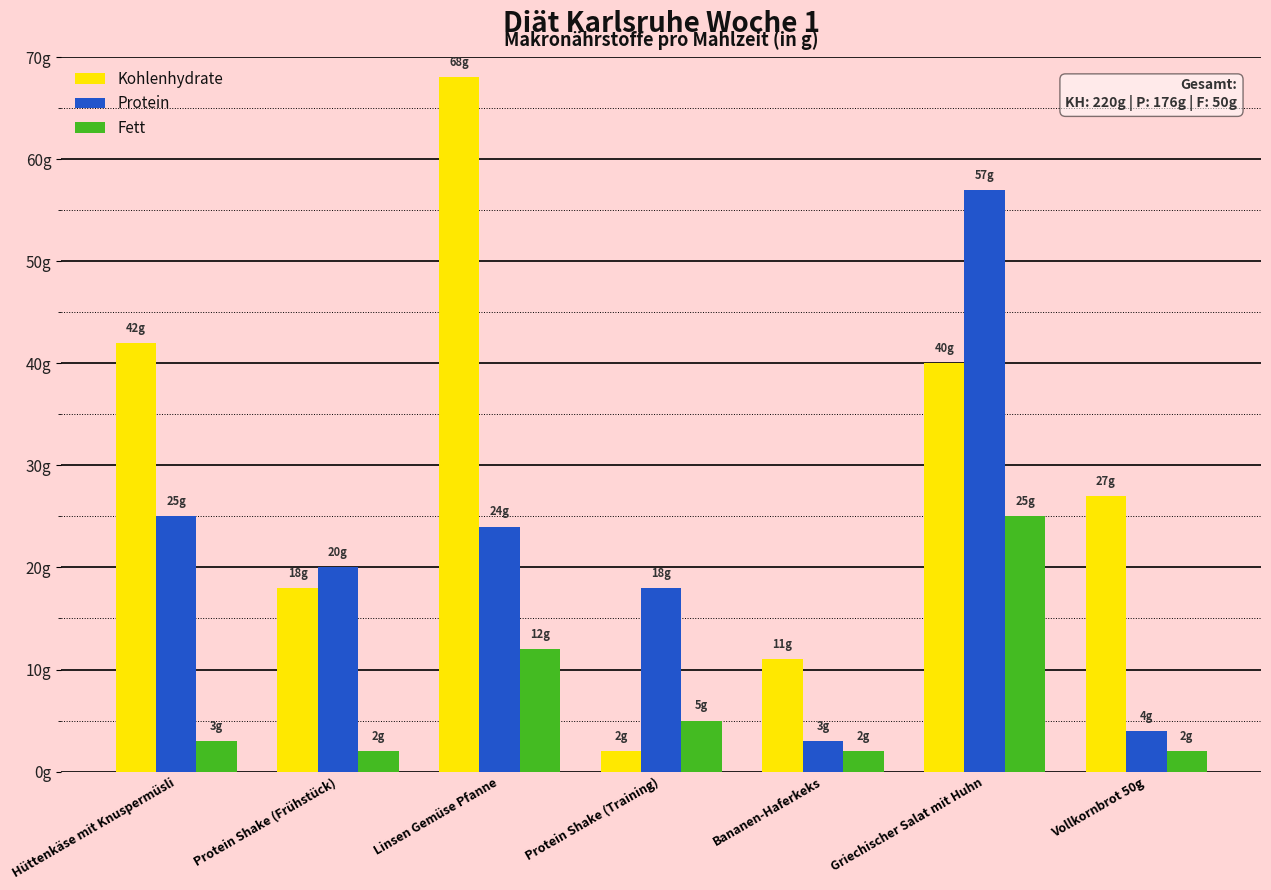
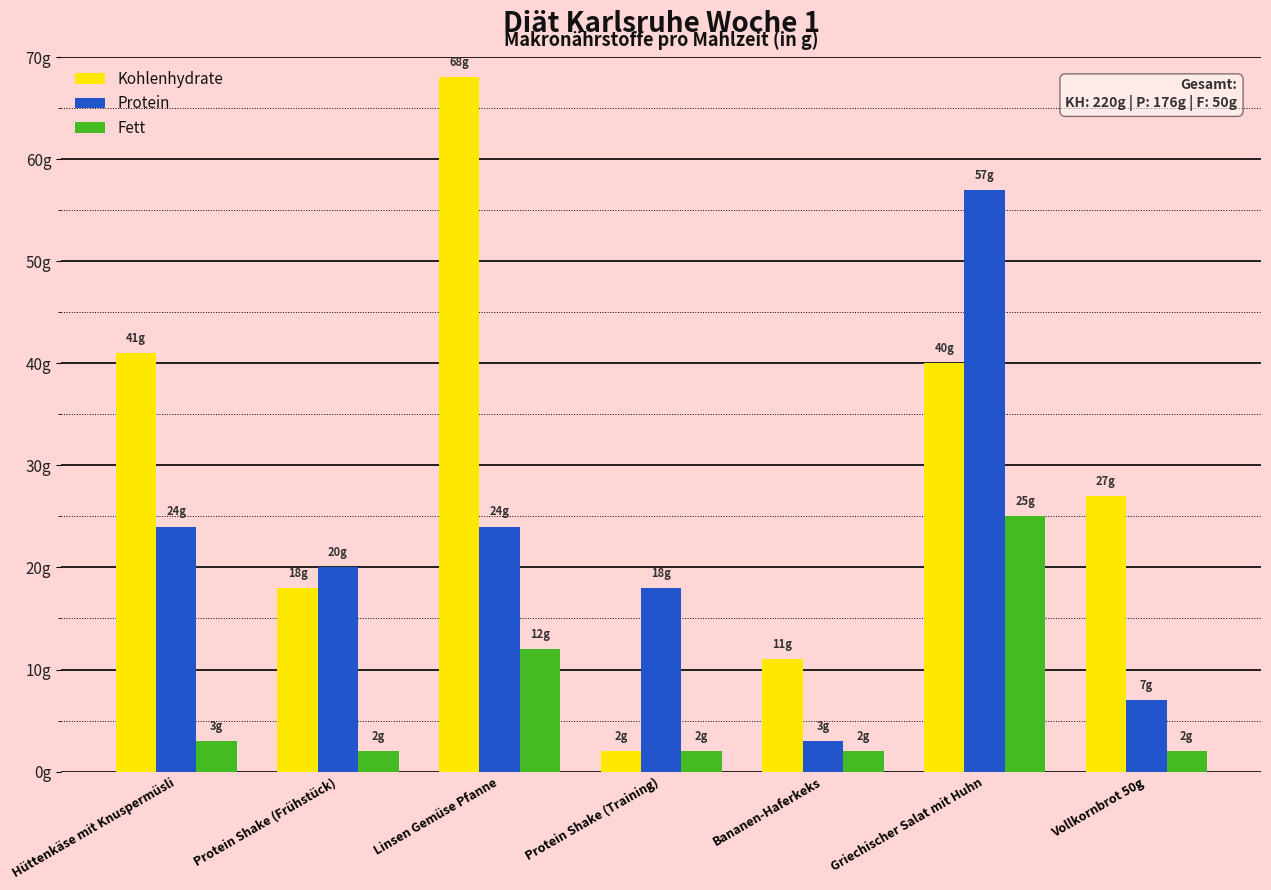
Kohlenhydrate, Hüttenkäse mit Knuspermüsli: 42g -> 41g
Protein, Hüttenkäse mit Knuspermüsli: 25g -> 24g
Fett, Protein Shake (Training): 5g -> 2g
Protein, Vollkornbrot 50g: 4g -> 7g
